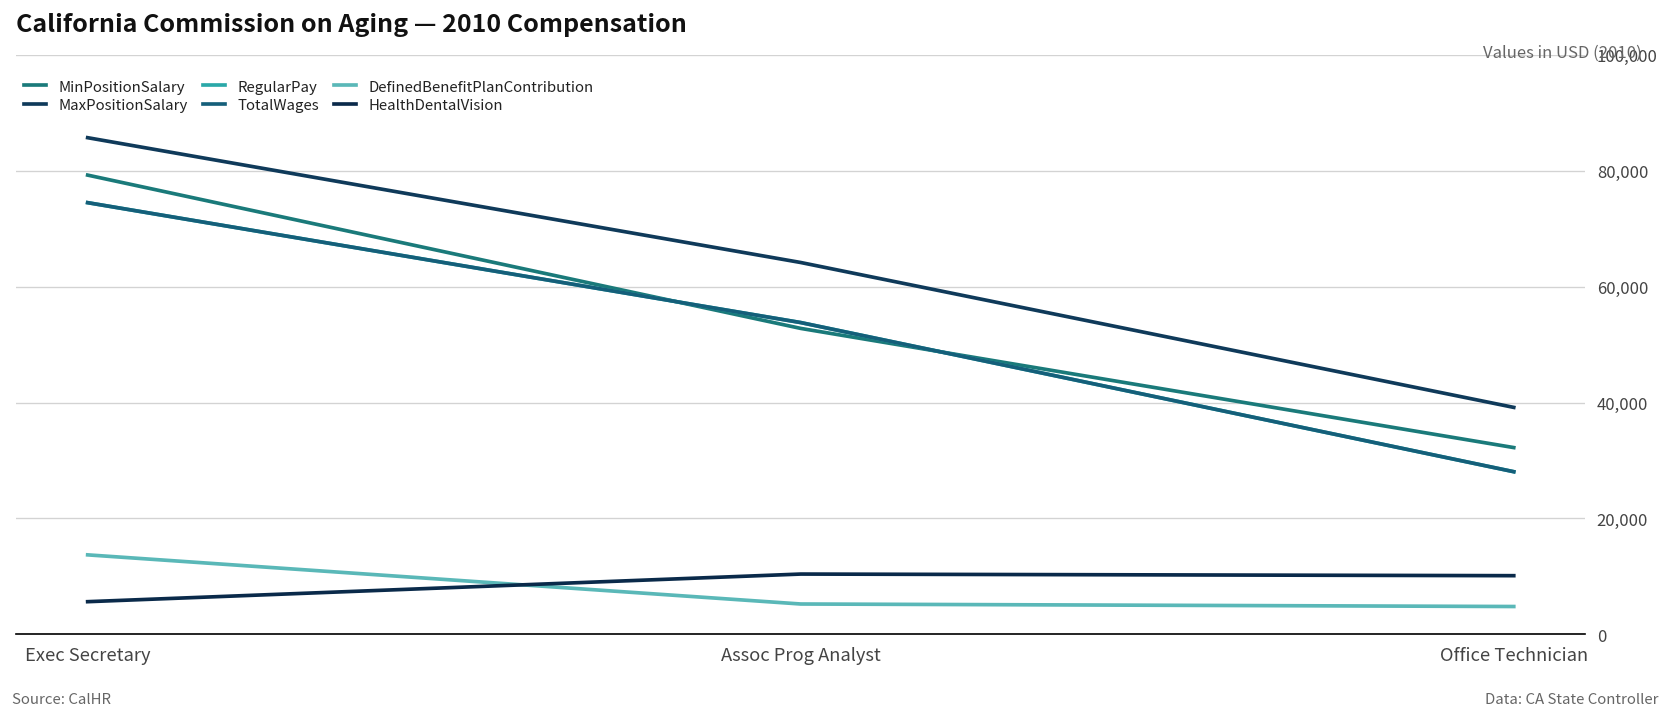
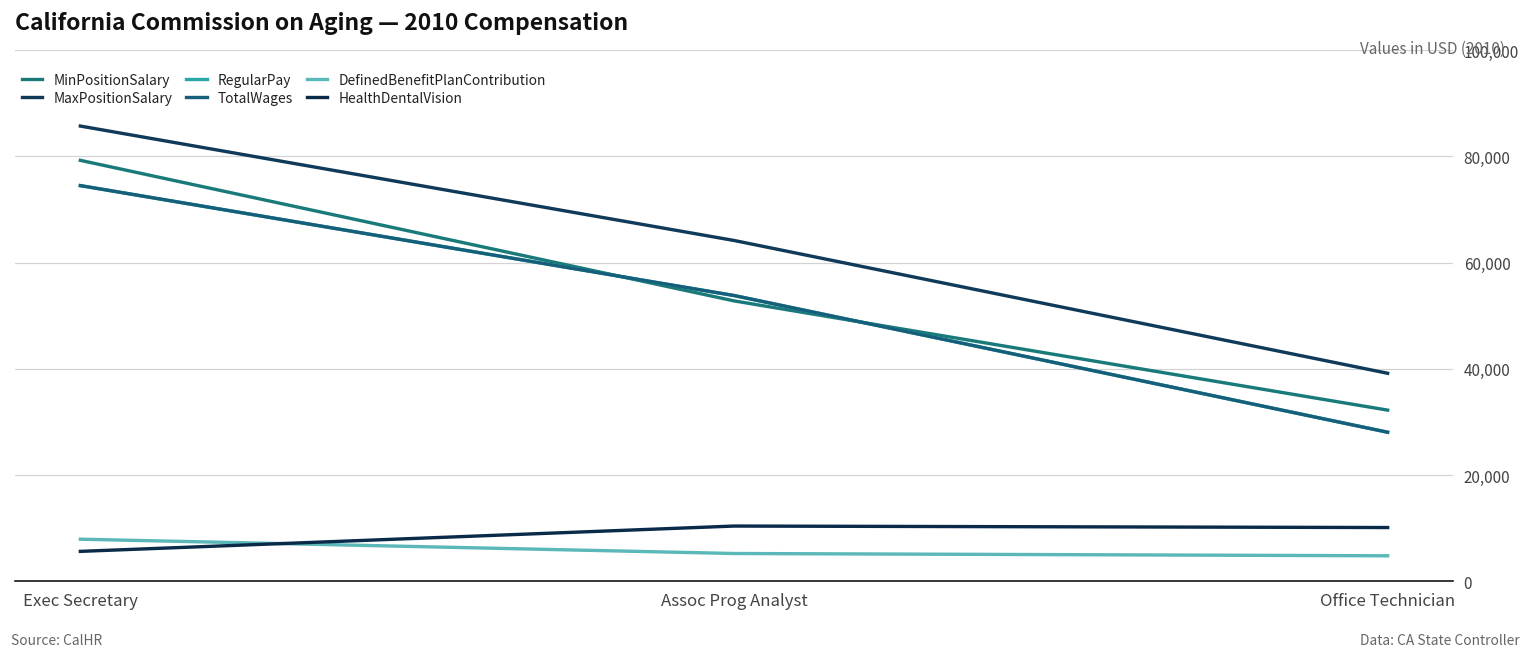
DefinedBenefitPlanContribution, Exec Secretary: 14,000 -> 8,000
